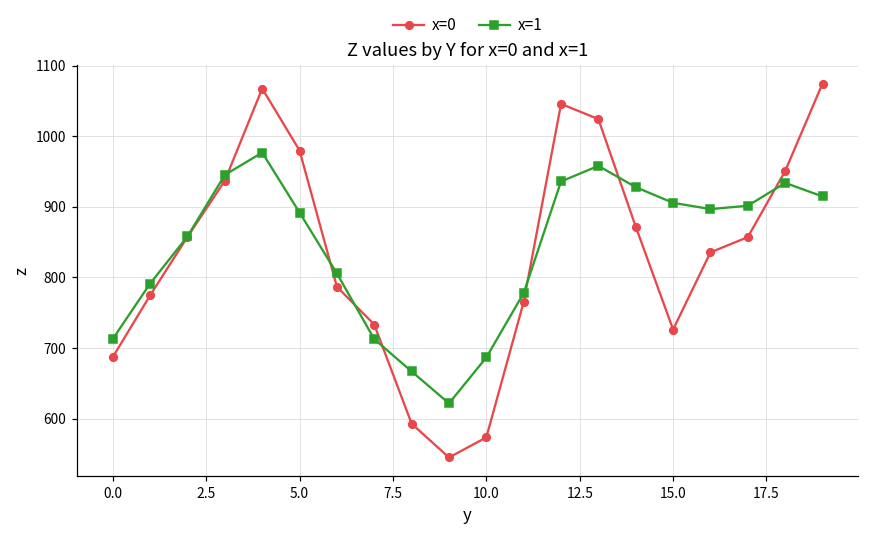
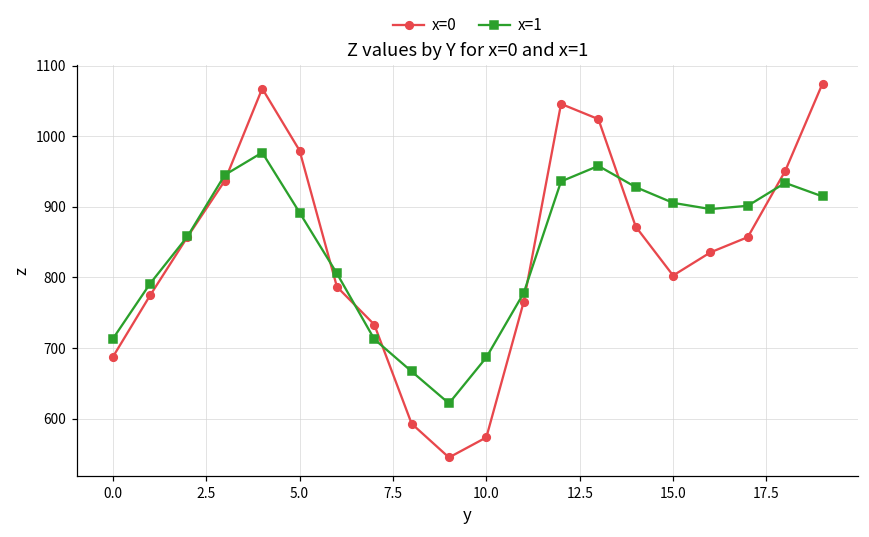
x=0, 15.0: 730 -> 800
